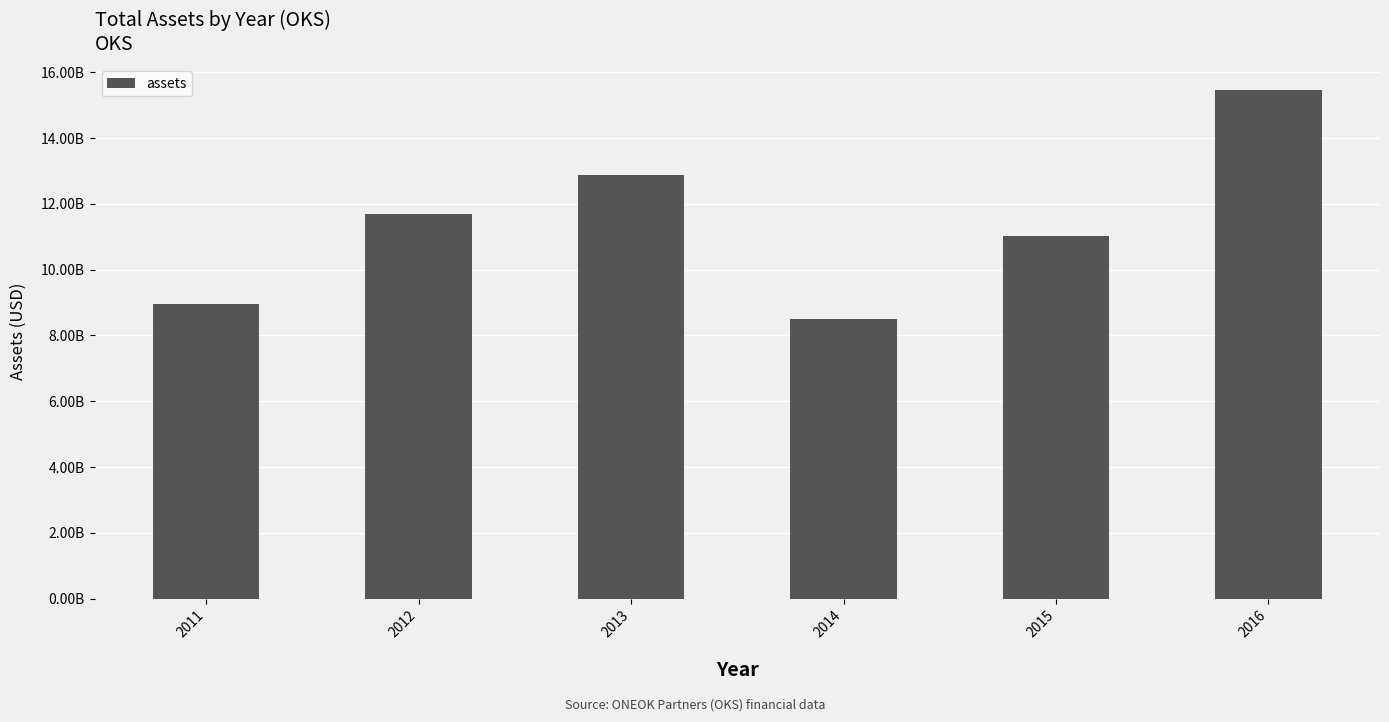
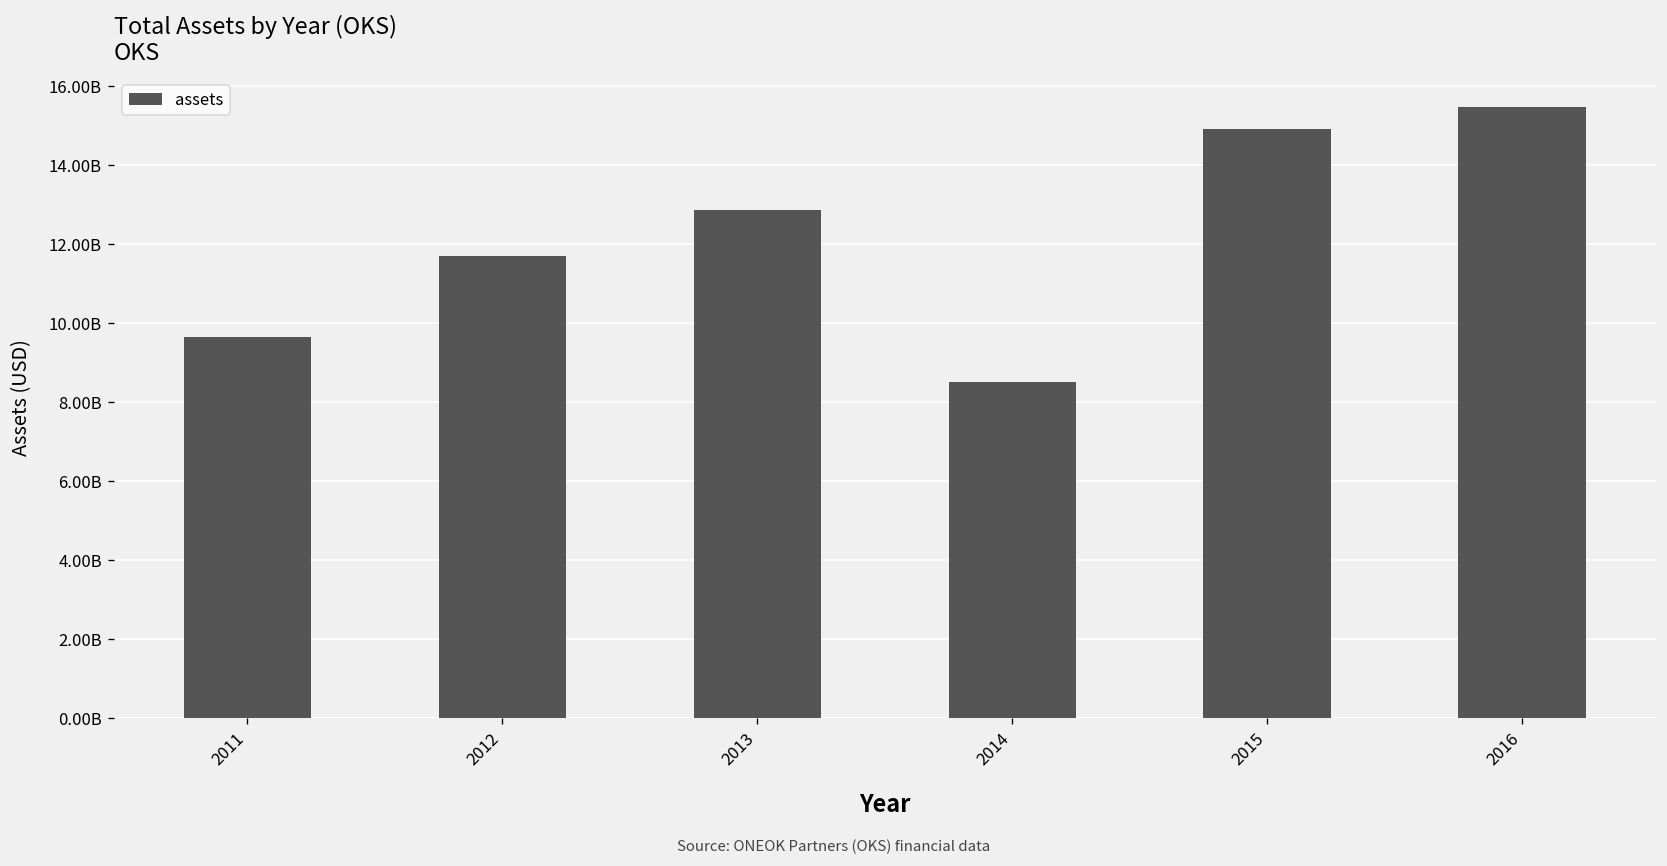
2011: 8900000000 -> 9600000000
2015: 11000000000 -> 14900000000
